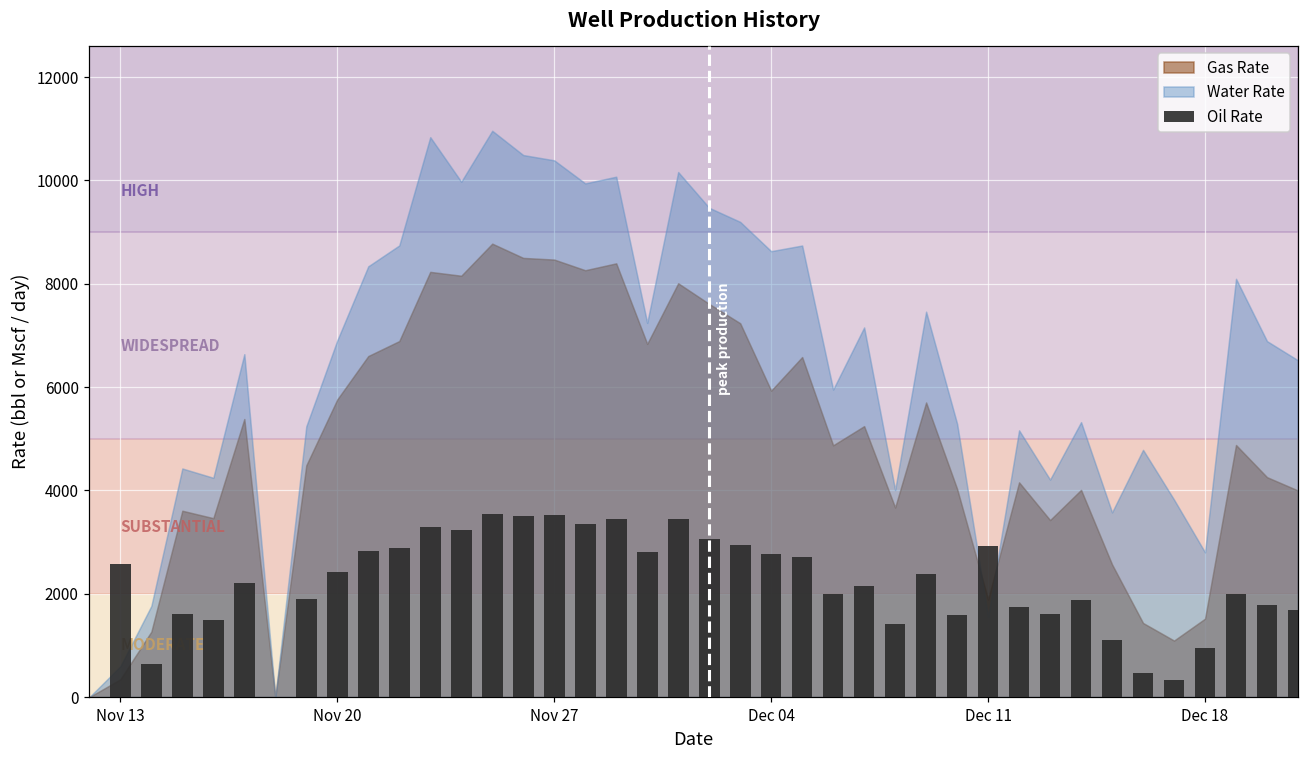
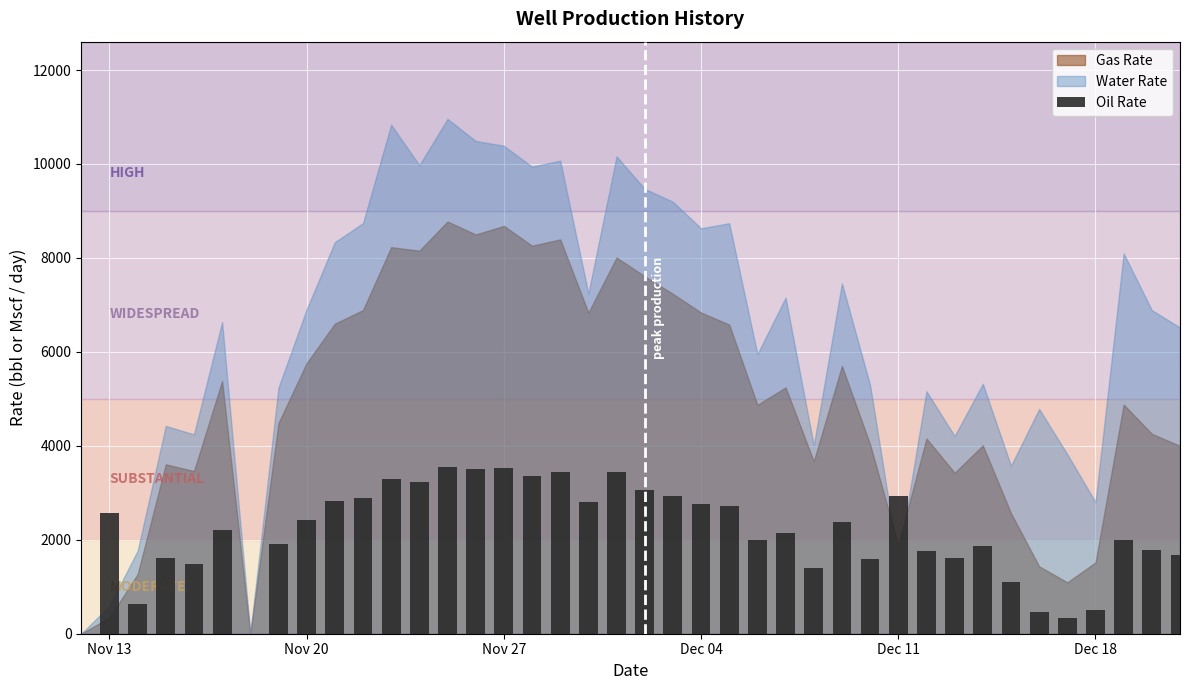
Gas Rate, Nov 27: 8500 -> 8700
Gas Rate, Dec 04: 5900 -> 6800
Oil Rate, Dec 18: 1000 -> 500
